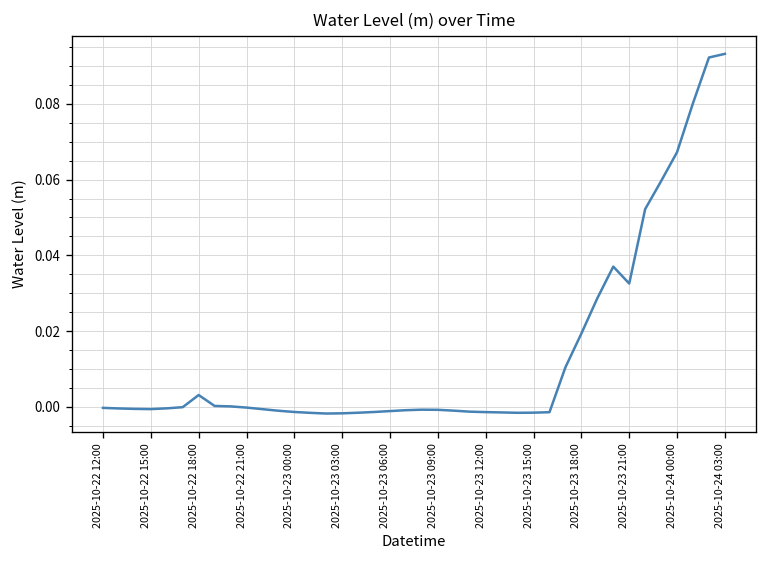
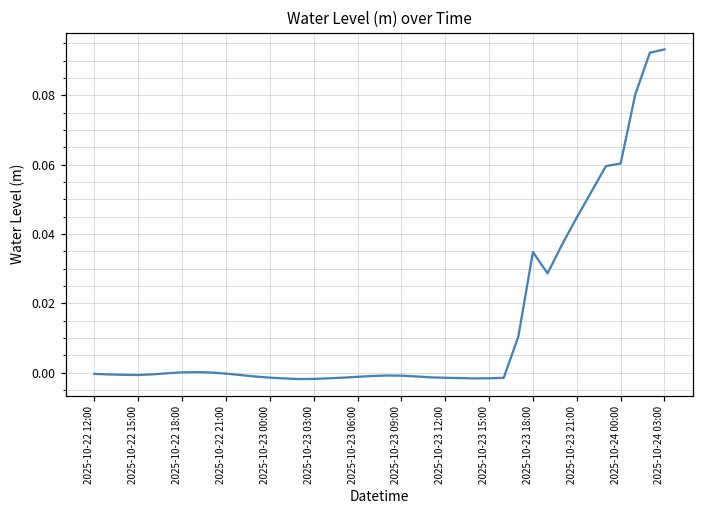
2025-10-22 18:00: 0.003 -> 0.000
2025-10-23 18:00: 0.019 -> 0.035
2025-10-23 21:00: 0.033 -> 0.045
2025-10-24 00:00: 0.067 -> 0.060
